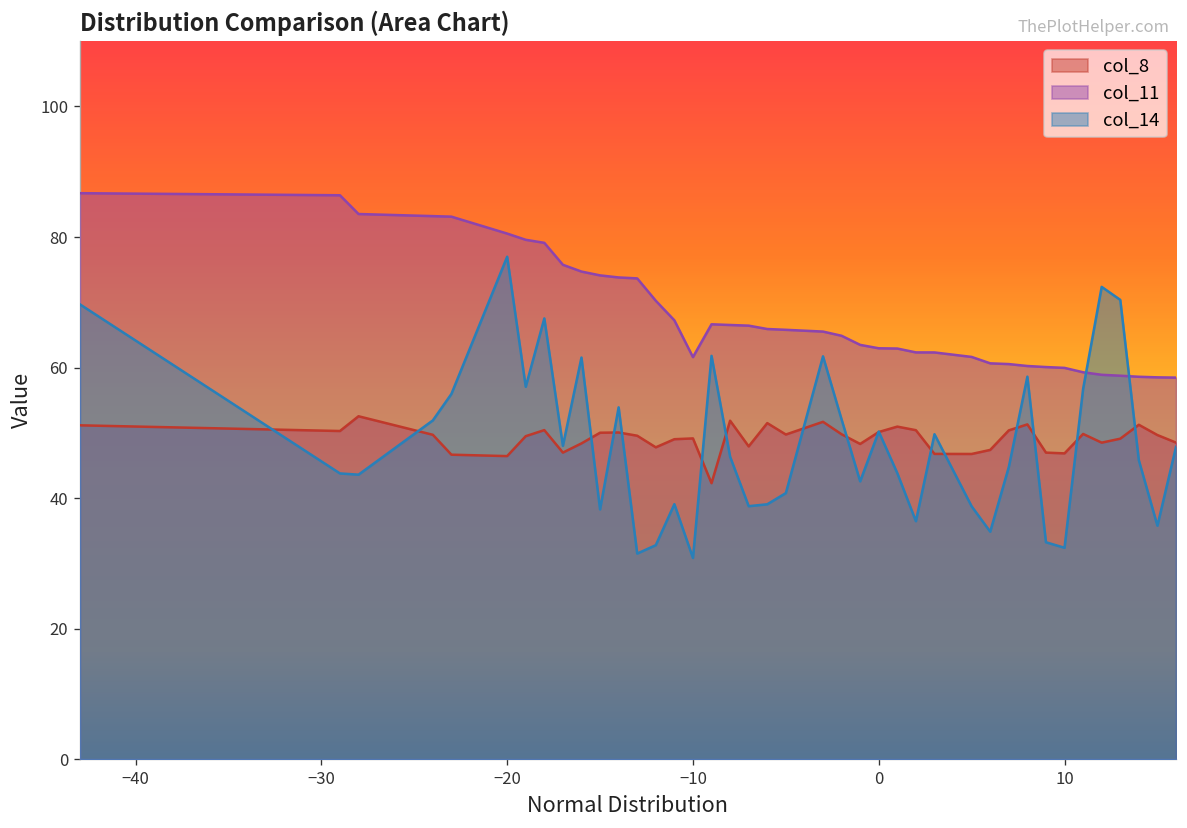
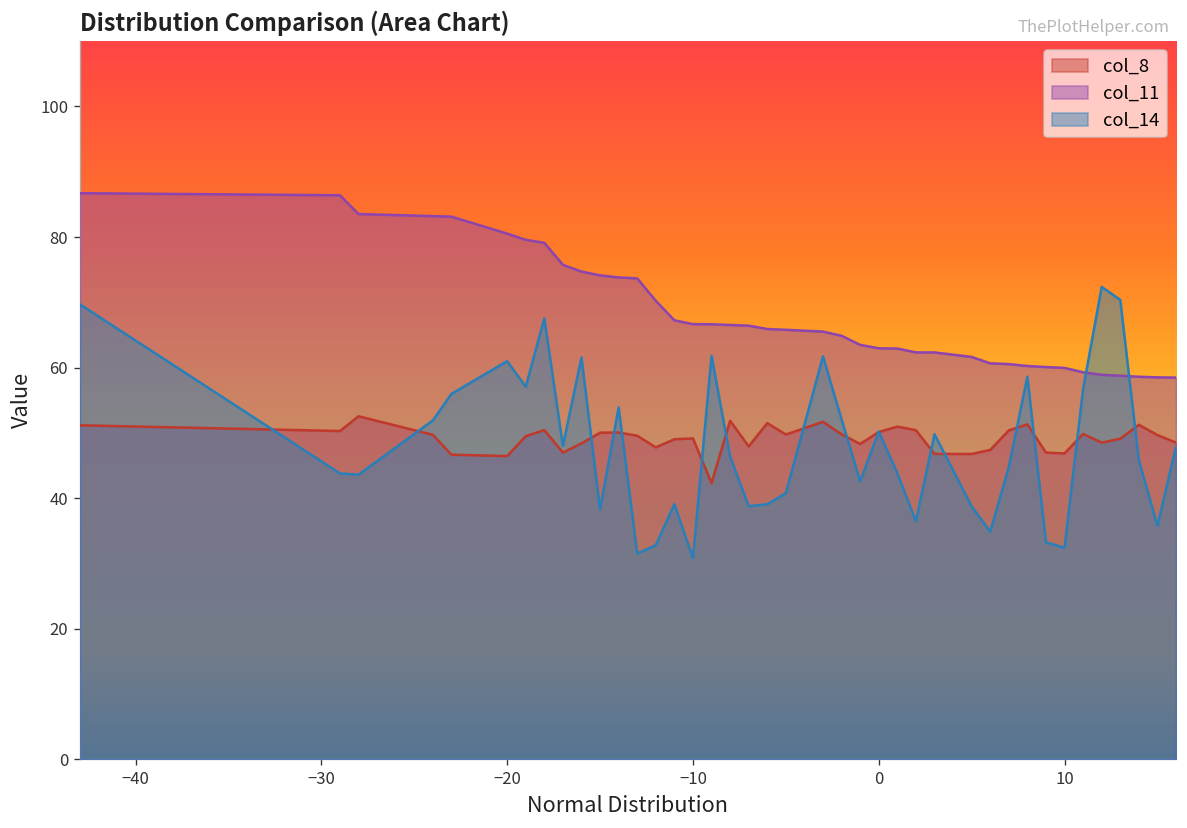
col_14, −20: 77 -> 61
col_11, −10: 62 -> 67
